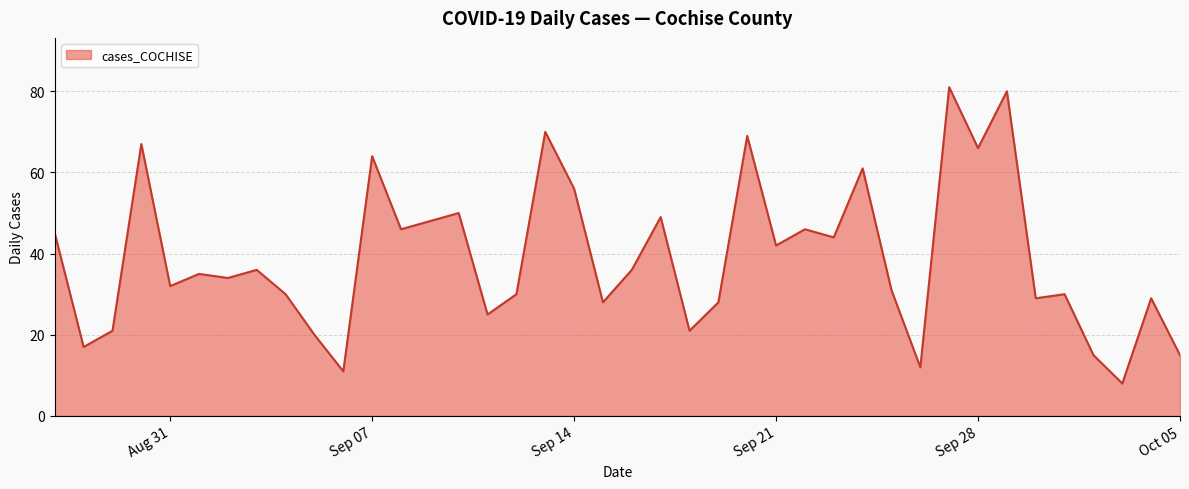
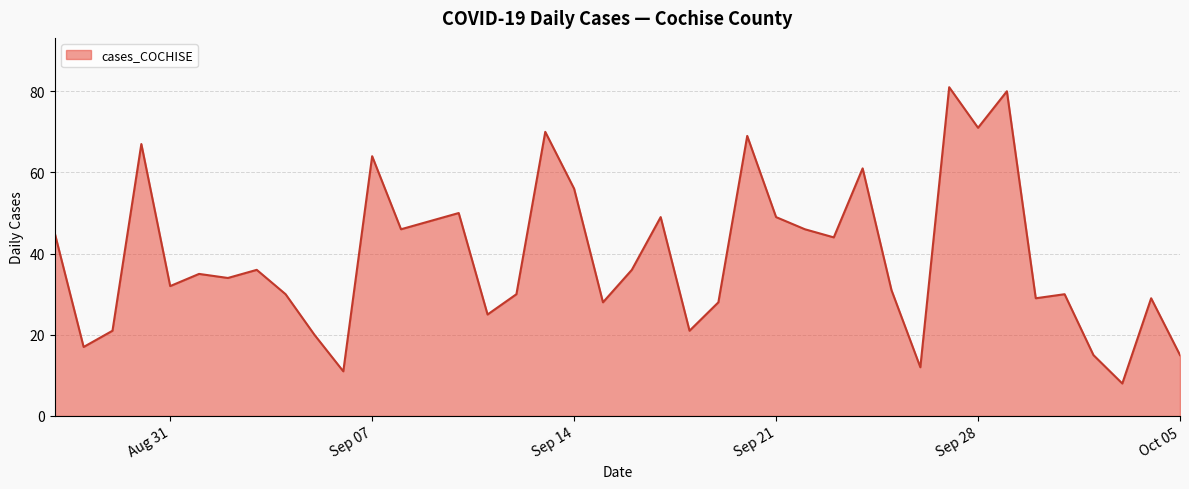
Sep 21: 42 -> 49
Sep 28: 66 -> 71
